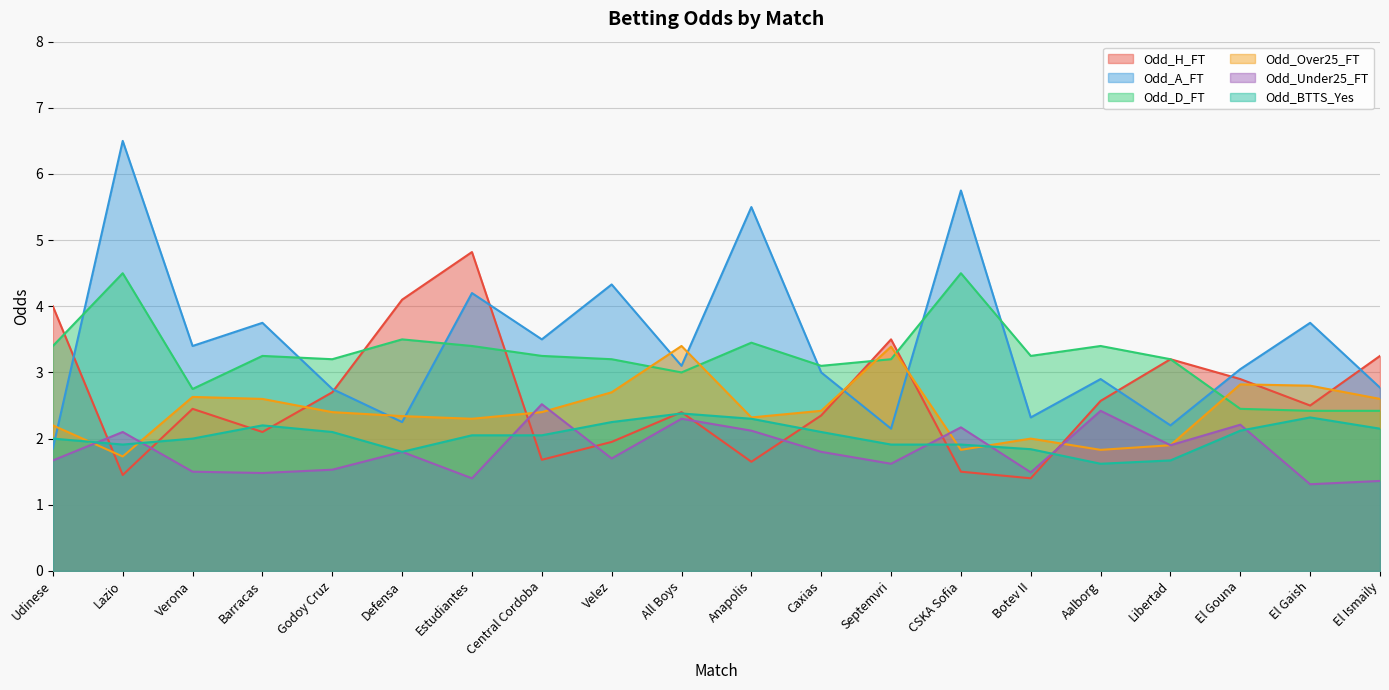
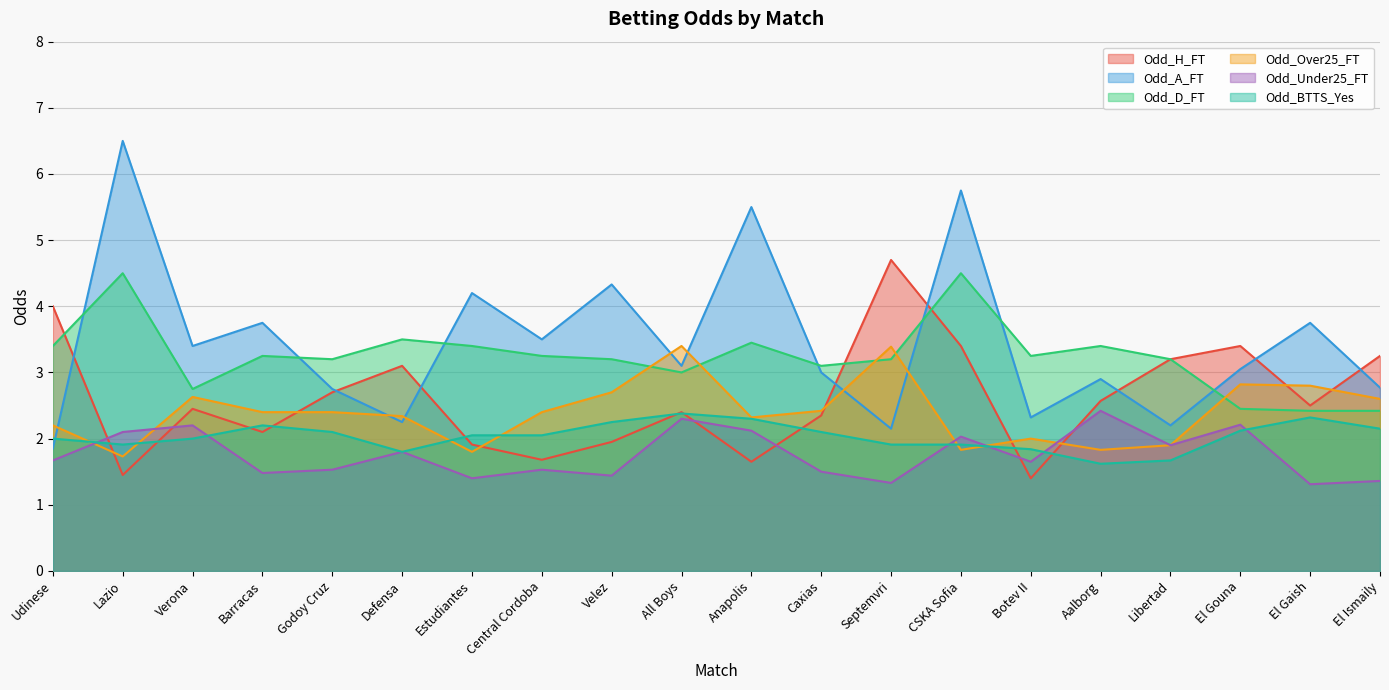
Odd_Under25_FT, Verona: 1.5 -> 2.2
Odd_Over25_FT, Barracas: 2.6 -> 2.4
Odd_H_FT, Defensa: 4.1 -> 3.1
Odd_H_FT, Estudiantes: 4.8 -> 1.9
Odd_Over25_FT, Estudiantes: 2.3 -> 1.8
Odd_Under25_FT, Central Cordoba: 2.5 -> 1.5
Odd_Under25_FT, Velez: 1.7 -> 1.4
Odd_Under25_FT, Caxias: 1.8 -> 1.5
Odd_H_FT, Septemvri: 3.5 -> 4.7
Odd_Under25_FT, Septemvri: 1.6 -> 1.3
Odd_H_FT, CSKA Sofia: 1.5 -> 3.4
Odd_Under25_FT, CSKA Sofia: 2.2 -> 2.0
Odd_Under25_FT, Botev II: 1.5 -> 1.7
Odd_H_FT, El Gouna: 2.9 -> 3.4
